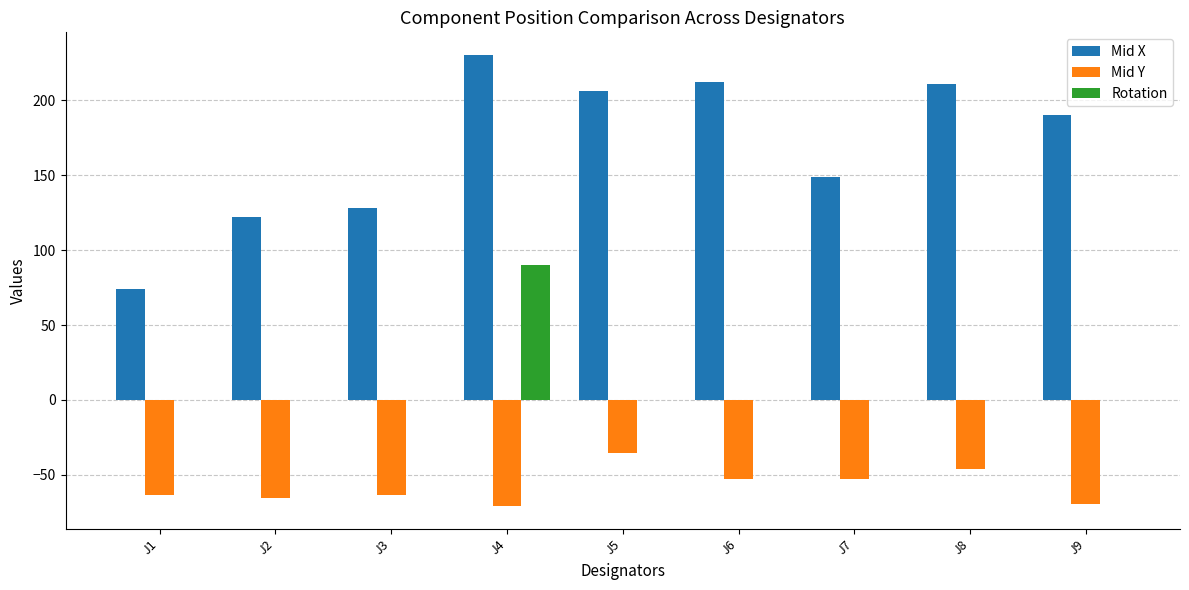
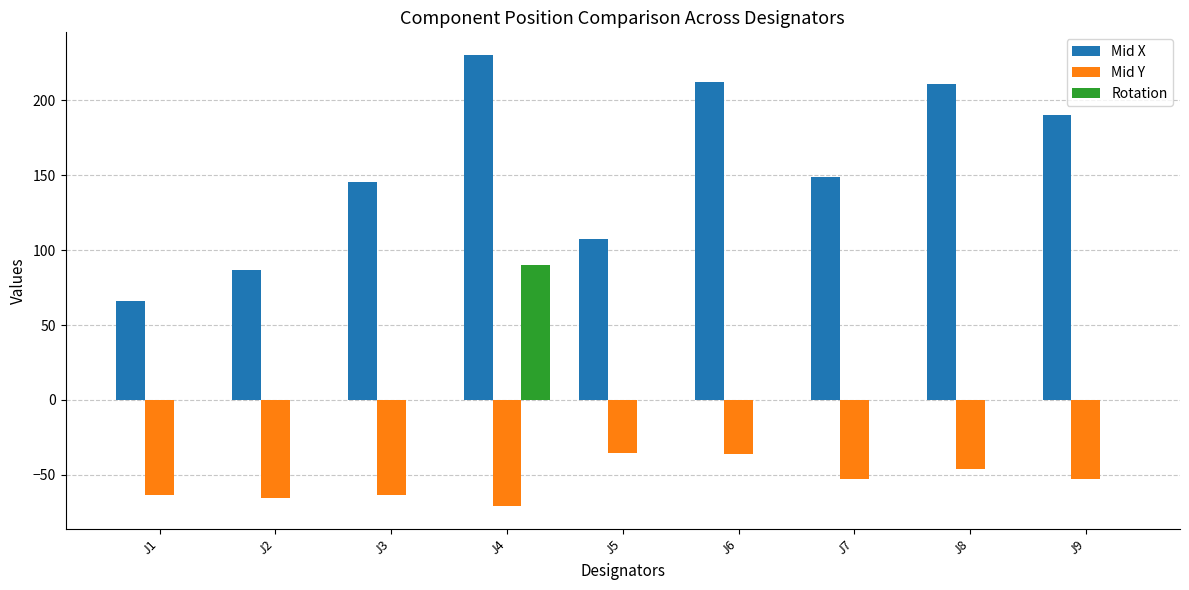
Mid X, J1: 74 -> 66
Mid X, J2: 122 -> 87
Mid X, J3: 128 -> 145
Mid X, J5: 206 -> 107
Mid Y, J6: -53 -> -36
Mid Y, J9: -70 -> -53
